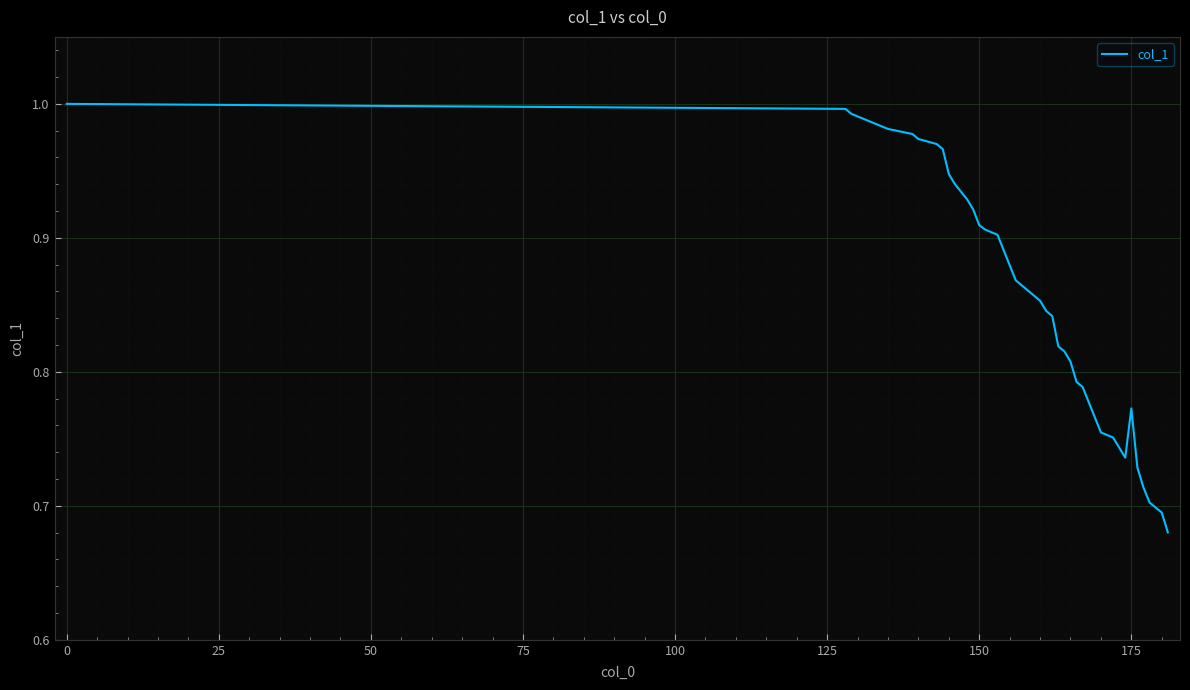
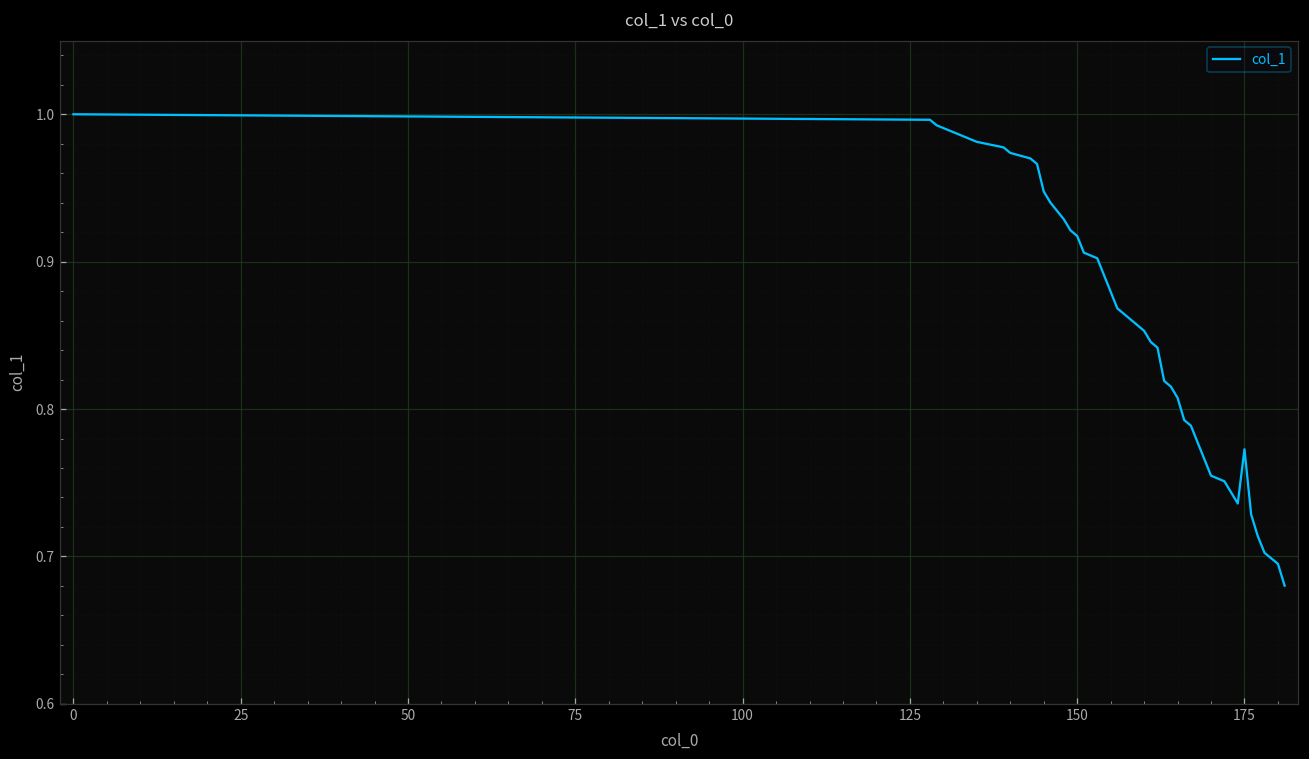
150: 0.909 -> 0.917
